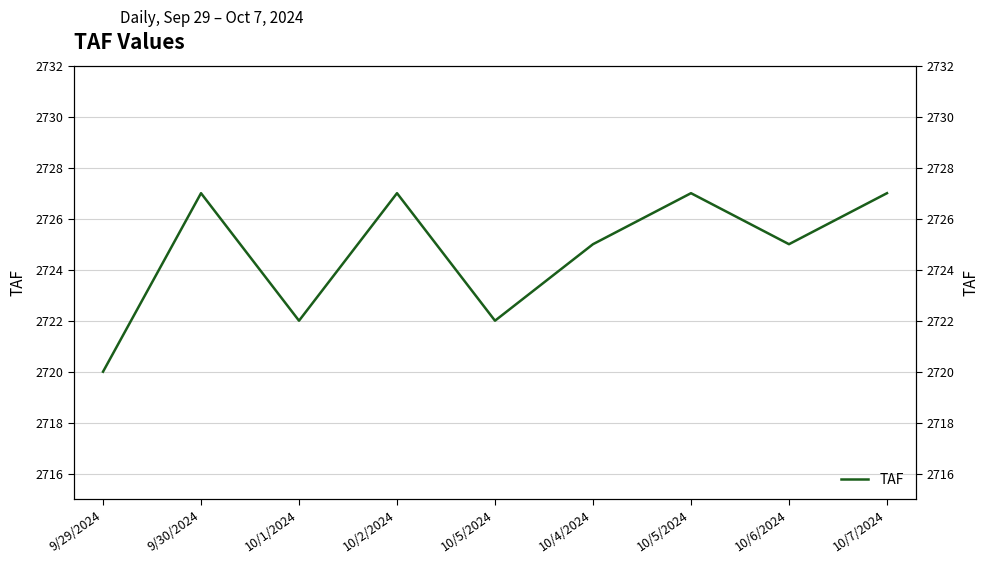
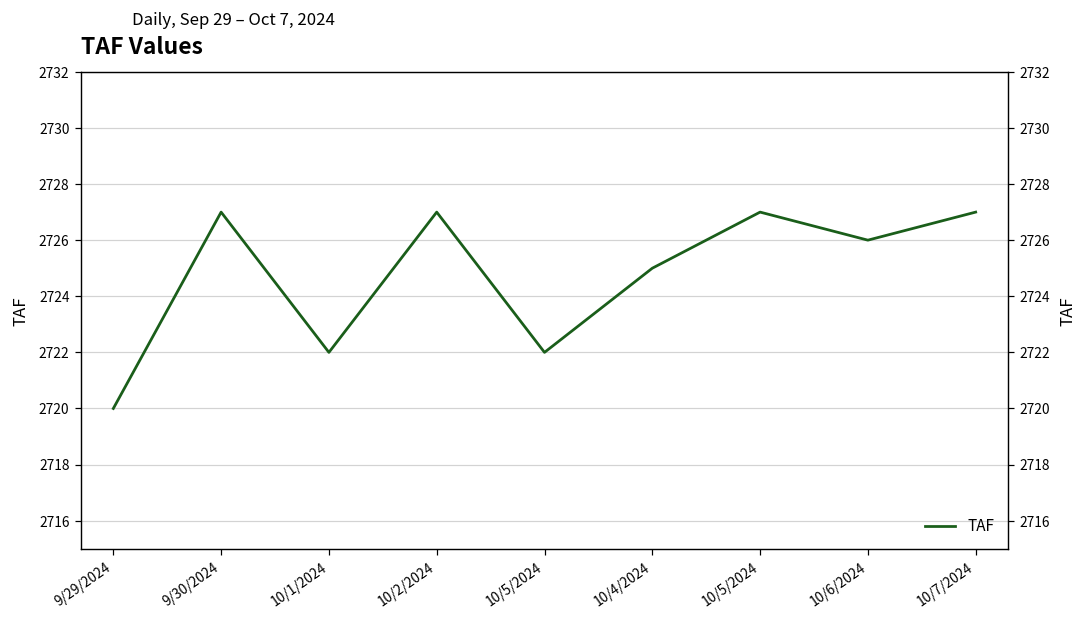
10/6/2024: 2725 -> 2726
